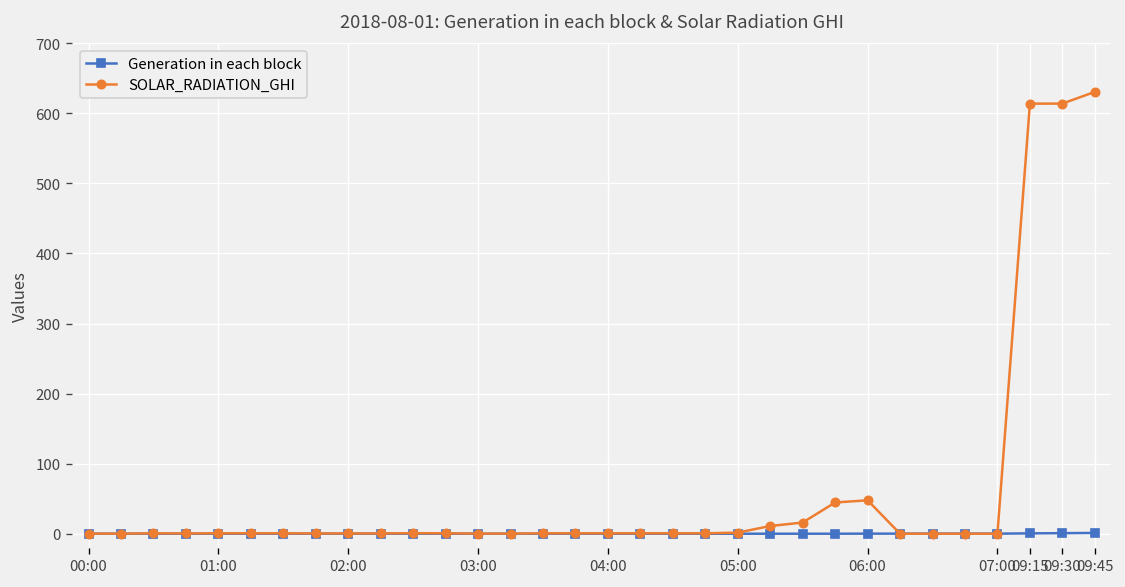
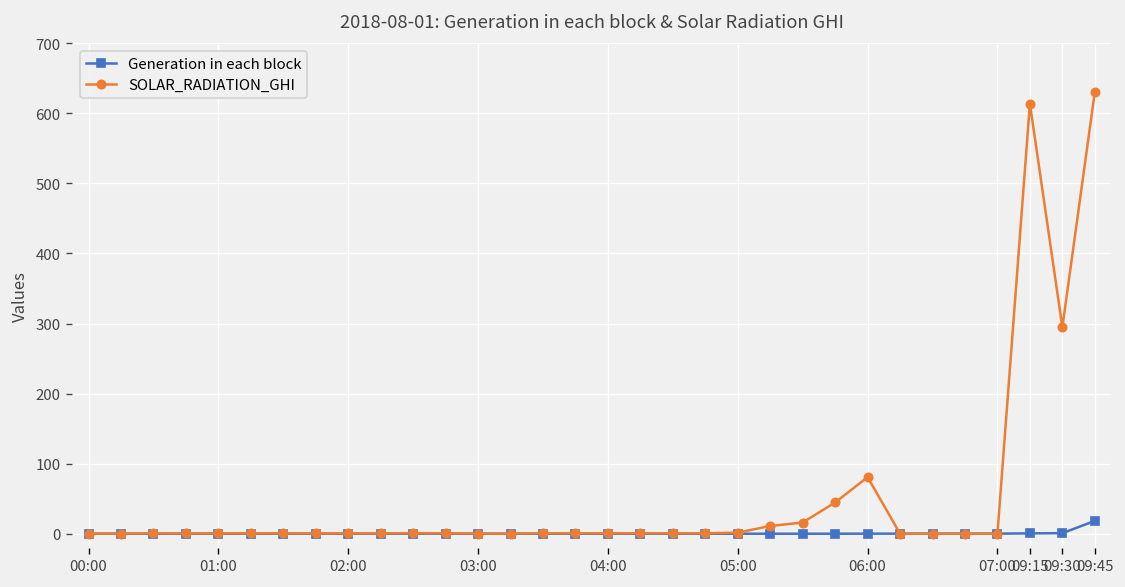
SOLAR_RADIATION_GHI, 06:00: 50 -> 80
SOLAR_RADIATION_GHI, 09:30: 610 -> 290
Generation in each block, 09:45: 0 -> 20
